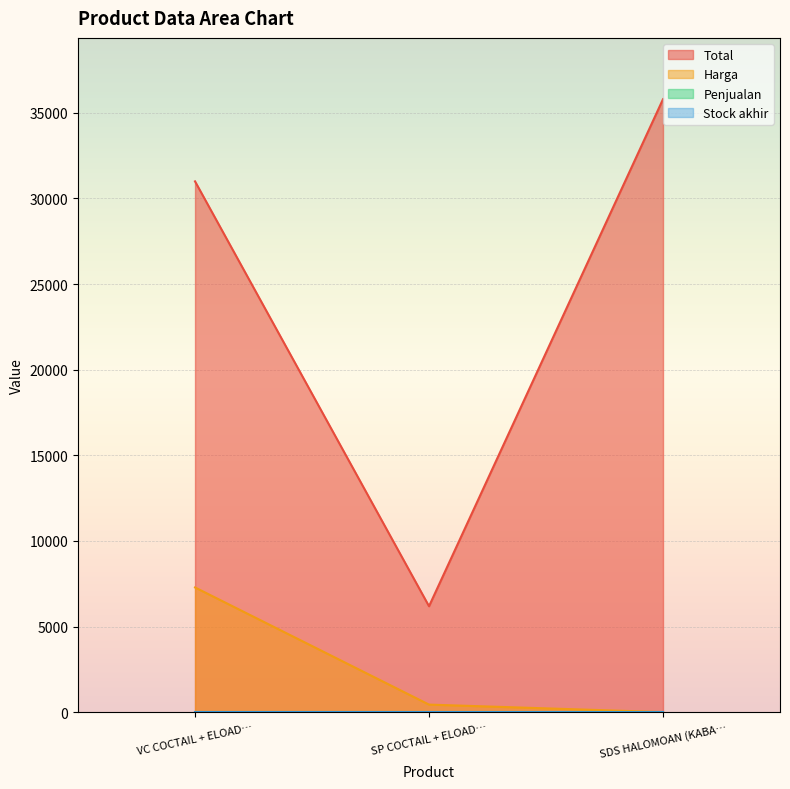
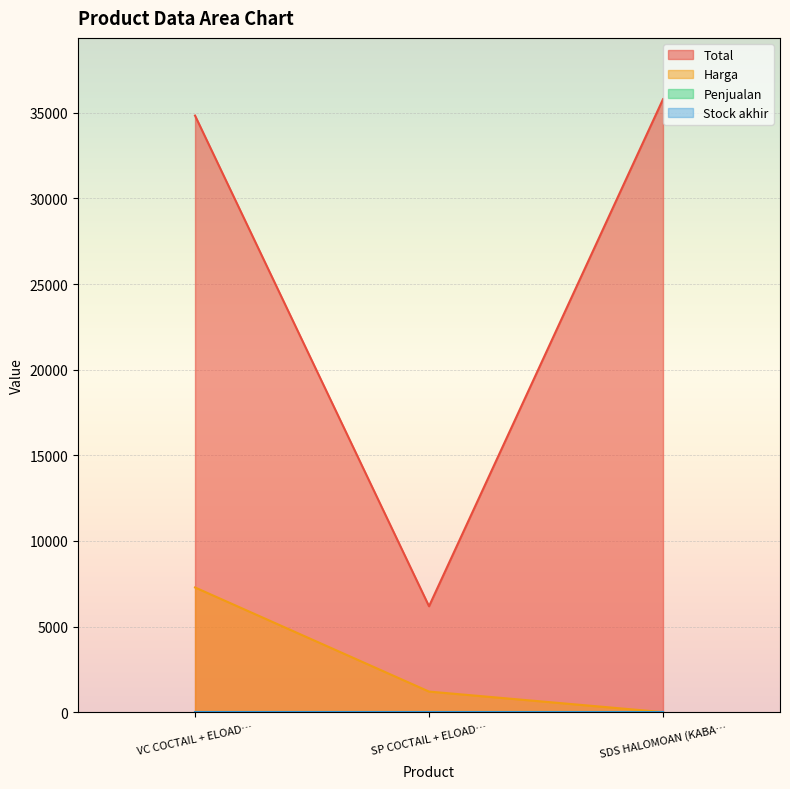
Total, VC COCTAIL + ELOAD…: 31000 -> 34800
Harga, SP COCTAIL + ELOAD…: 400 -> 1200
